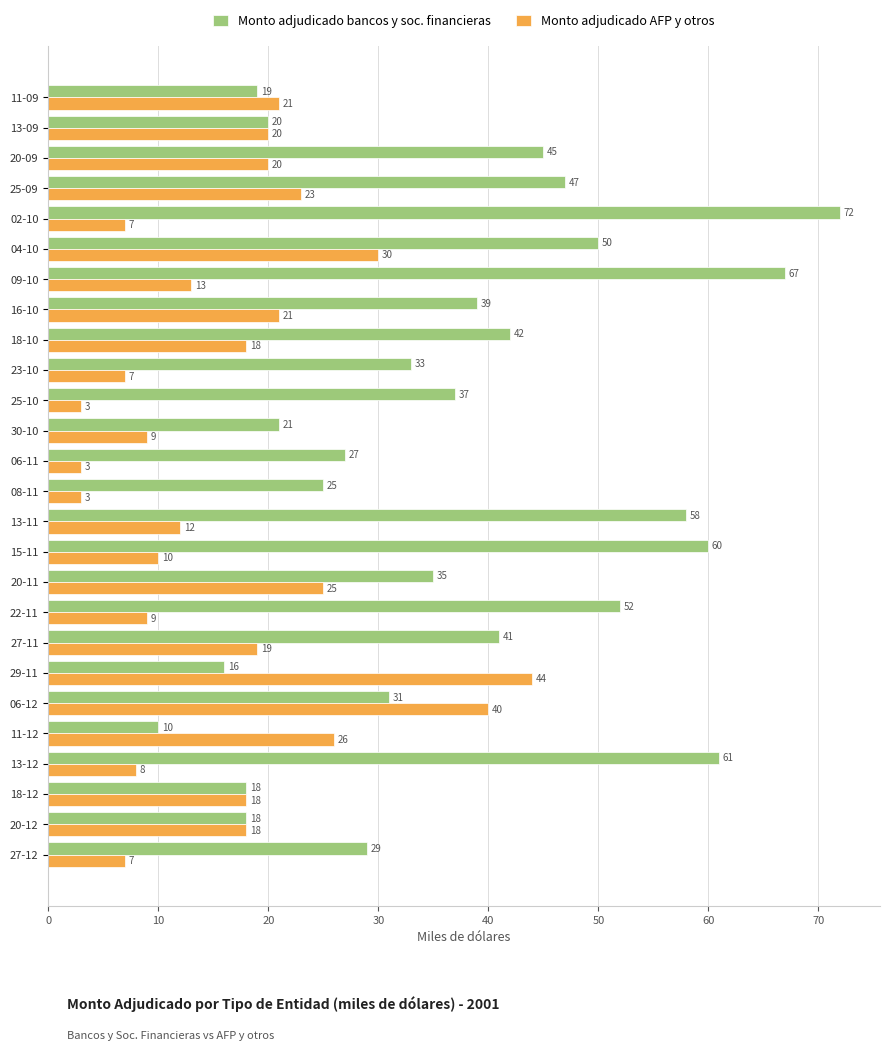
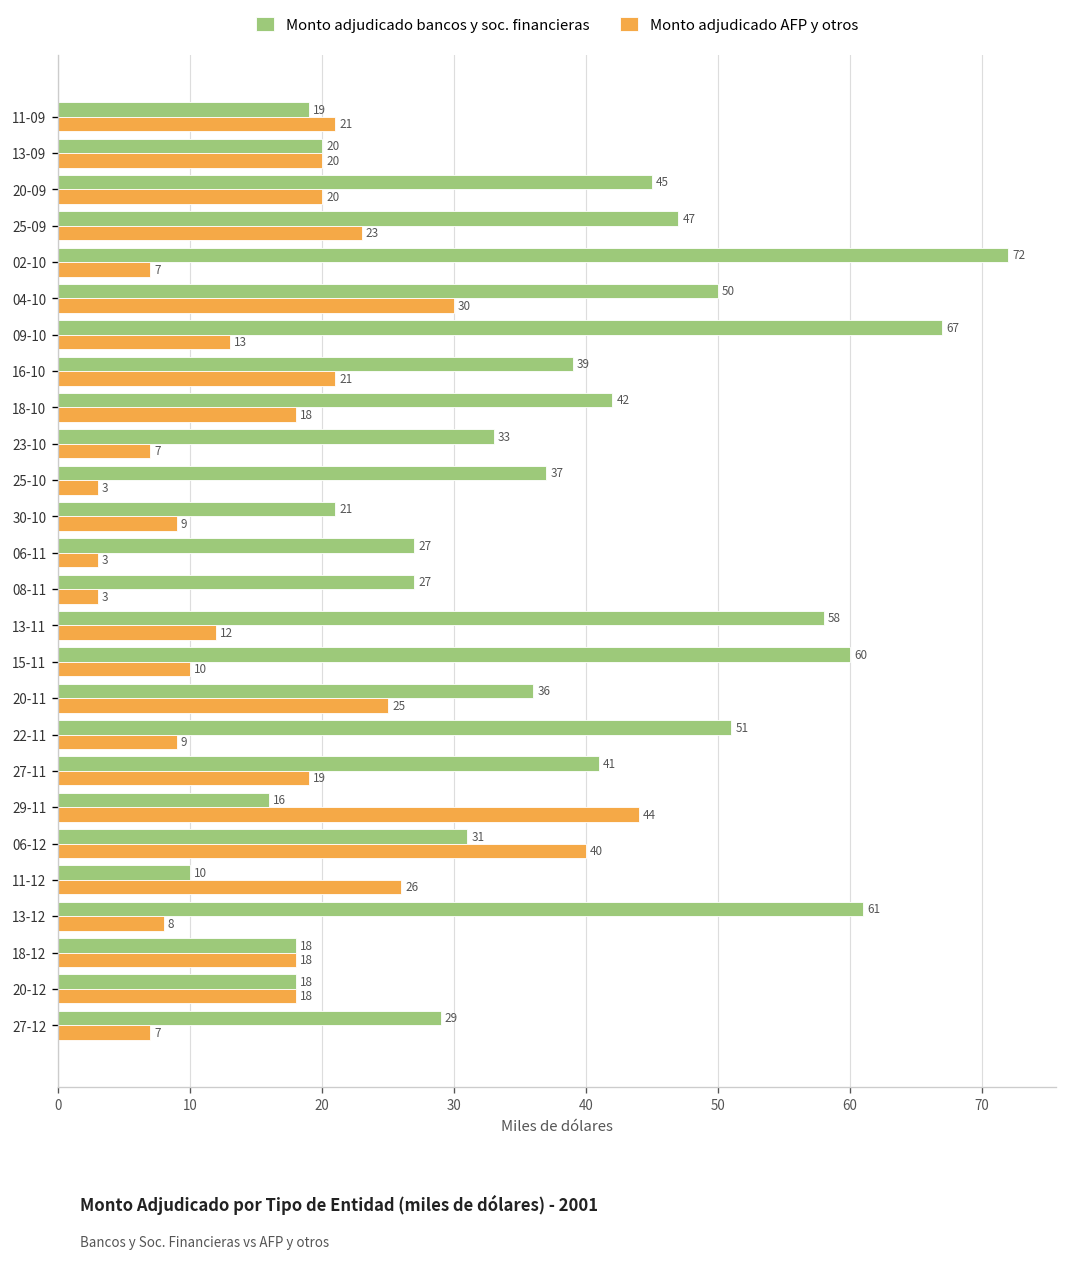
Monto adjudicado bancos y soc. financieras, 08-11: 25 -> 27
Monto adjudicado bancos y soc. financieras, 20-11: 35 -> 36
Monto adjudicado bancos y soc. financieras, 22-11: 52 -> 51
